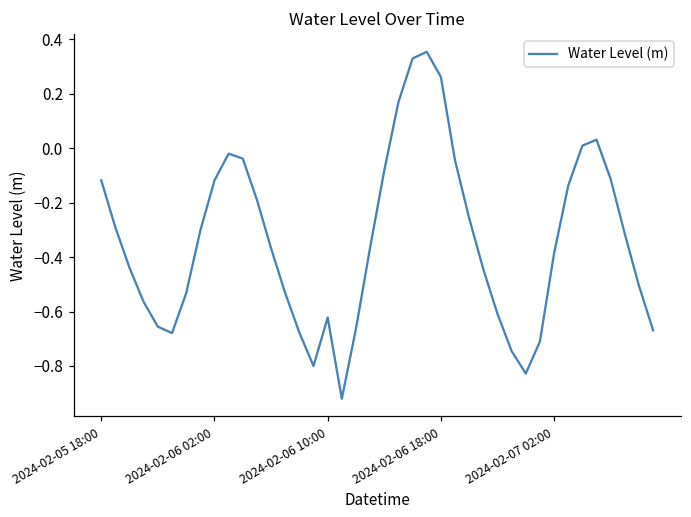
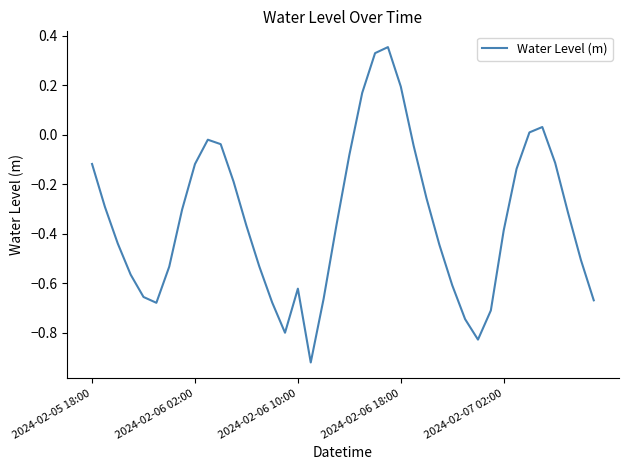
2024-02-06 18:00: 0.26 -> 0.19
